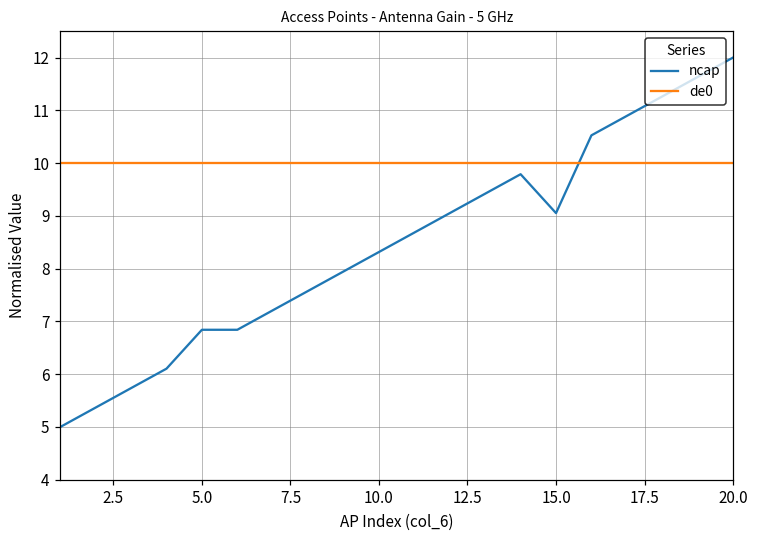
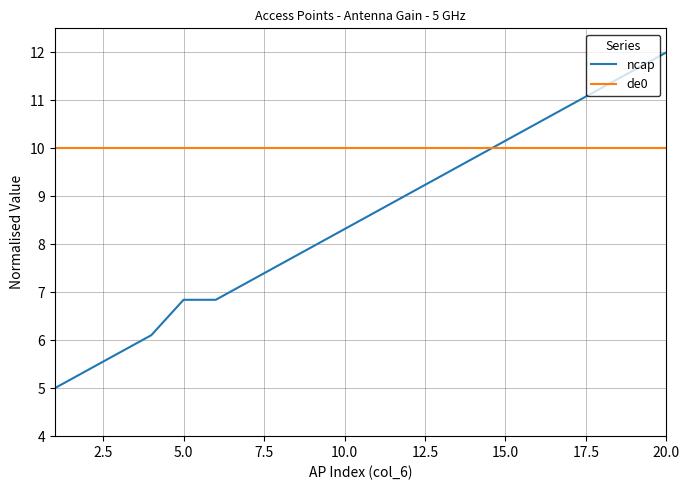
ncap, 15.0: 9.1 -> 10.2
